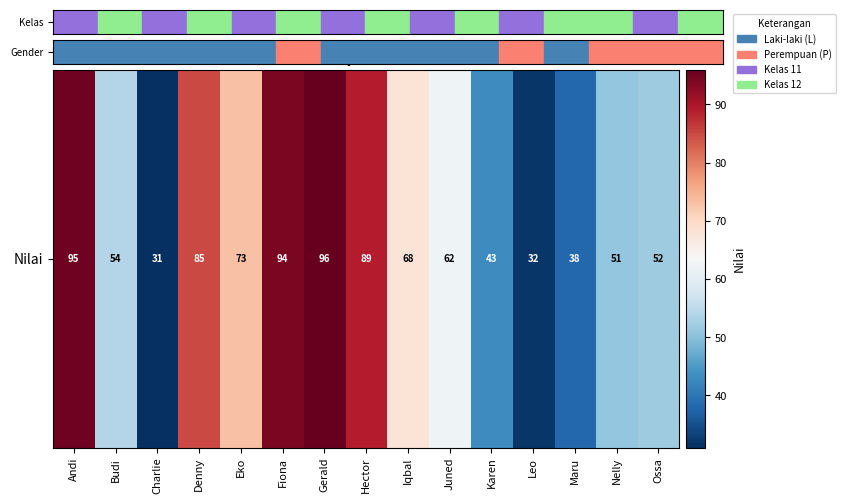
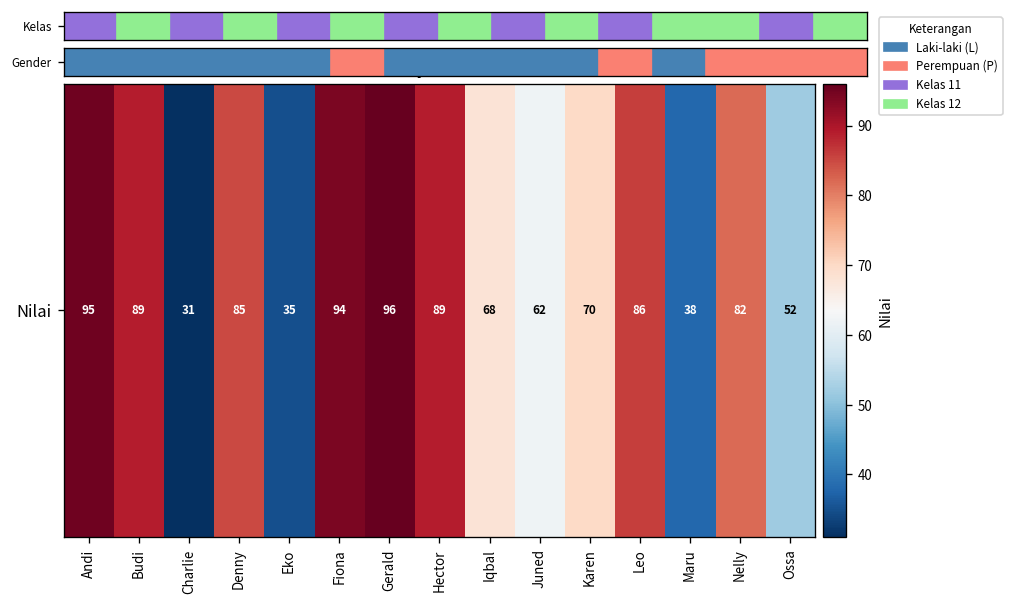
Nilai, Budi: 54 -> 89
Nilai, Eko: 73 -> 35
Nilai, Karen: 43 -> 70
Nilai, Leo: 32 -> 86
Nilai, Nelly: 51 -> 82
